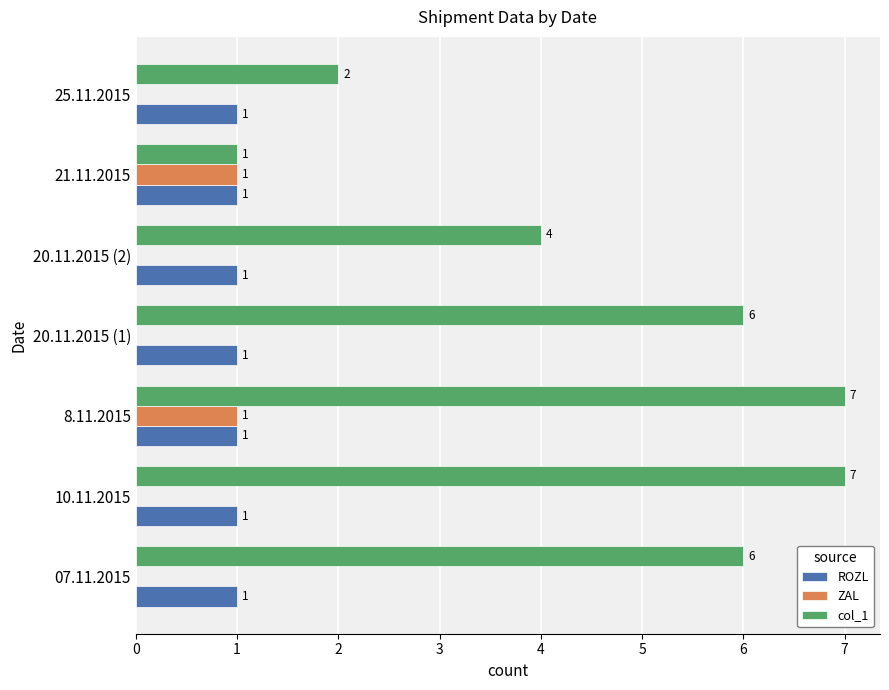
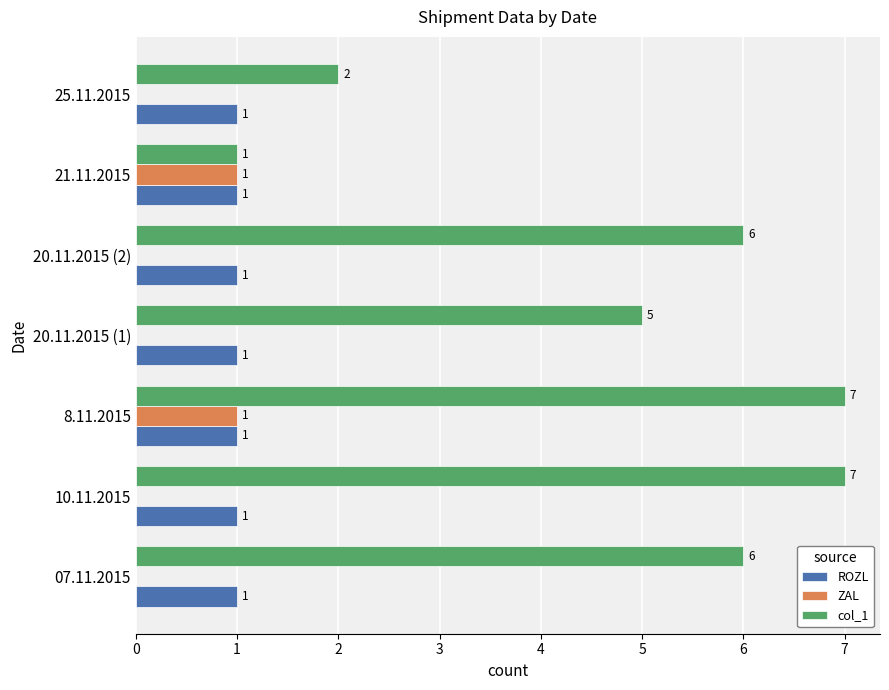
col_1, 20.11.2015 (2): 4 -> 6
col_1, 20.11.2015 (1): 6 -> 5
